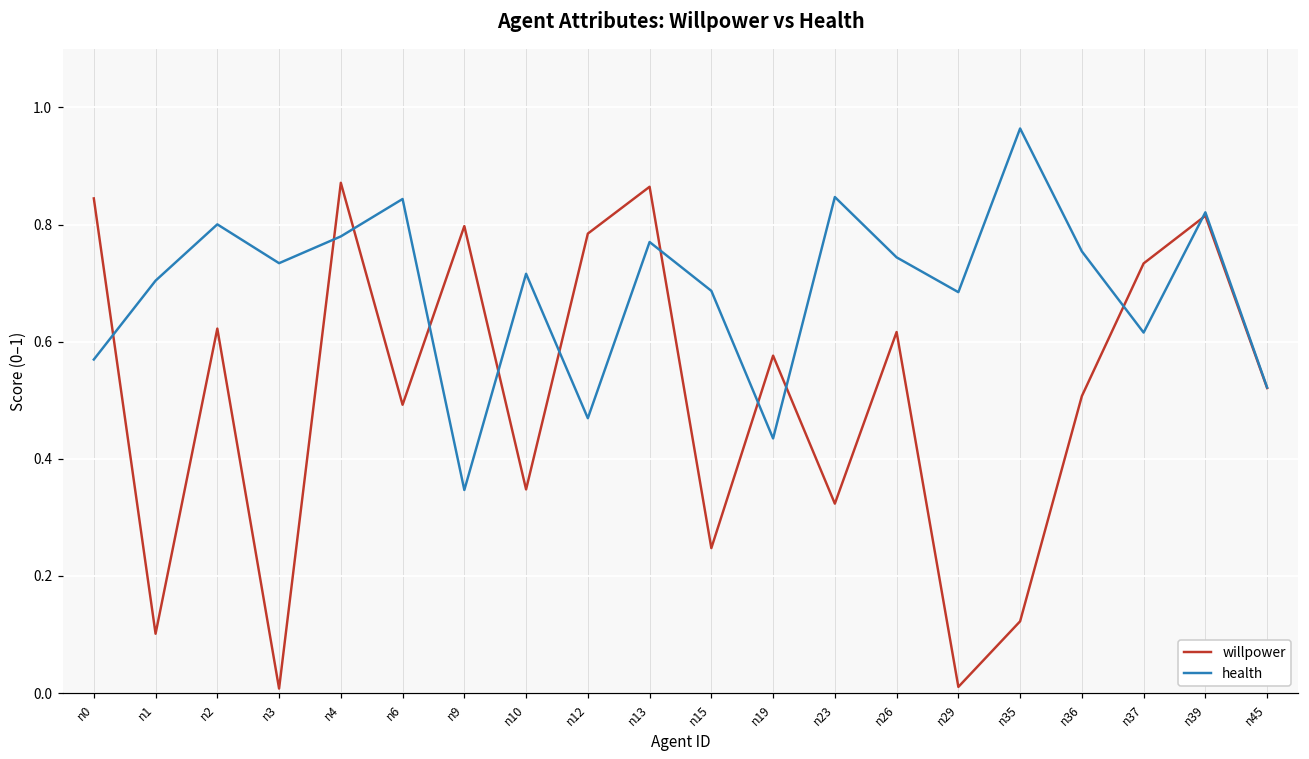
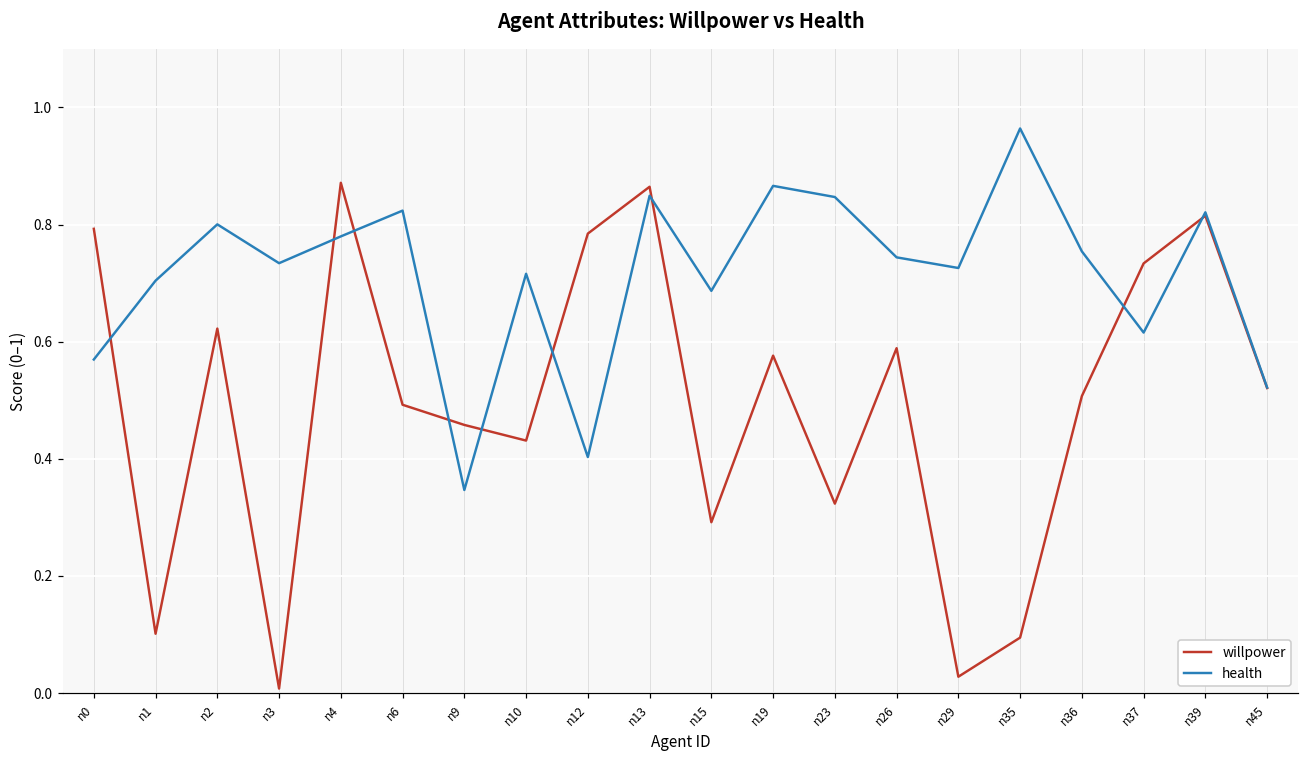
willpower, n0: 0.84 -> 0.79
health, n6: 0.84 -> 0.82
willpower, n9: 0.80 -> 0.46
willpower, n10: 0.35 -> 0.43
health, n12: 0.47 -> 0.40
health, n13: 0.77 -> 0.85
willpower, n15: 0.25 -> 0.29
health, n19: 0.43 -> 0.87
willpower, n26: 0.62 -> 0.59
willpower, n29: 0.01 -> 0.03
health, n29: 0.68 -> 0.73
willpower, n35: 0.12 -> 0.09
